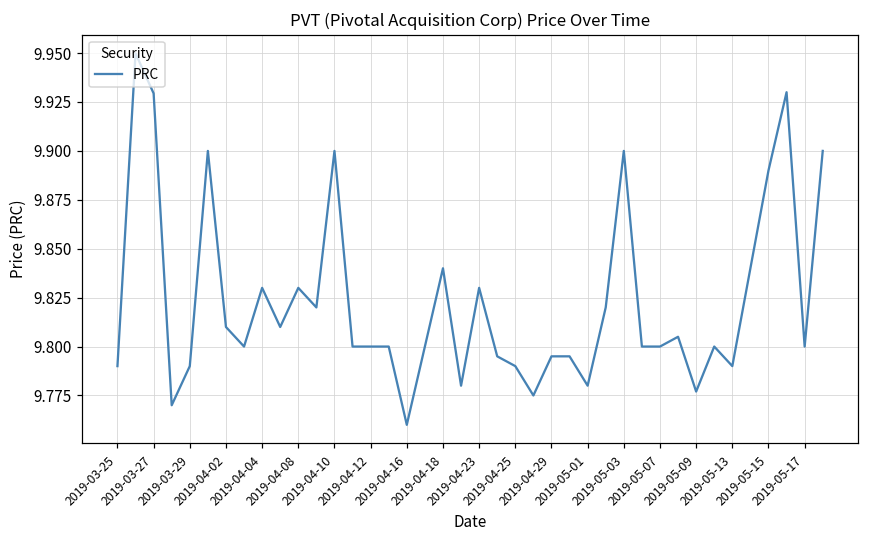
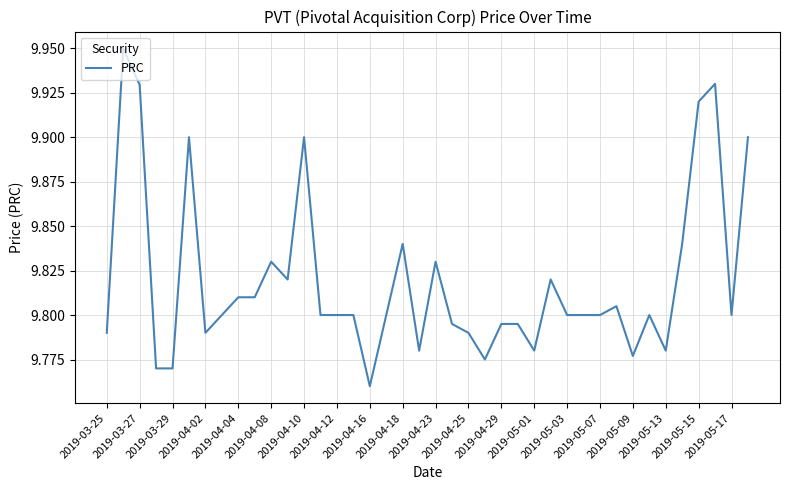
2019-03-29: 9.79 -> 9.77
2019-04-02: 9.81 -> 9.79
2019-04-04: 9.83 -> 9.81
2019-05-03: 9.9 -> 9.8
2019-05-13: 9.79 -> 9.78
2019-05-15: 9.89 -> 9.92
